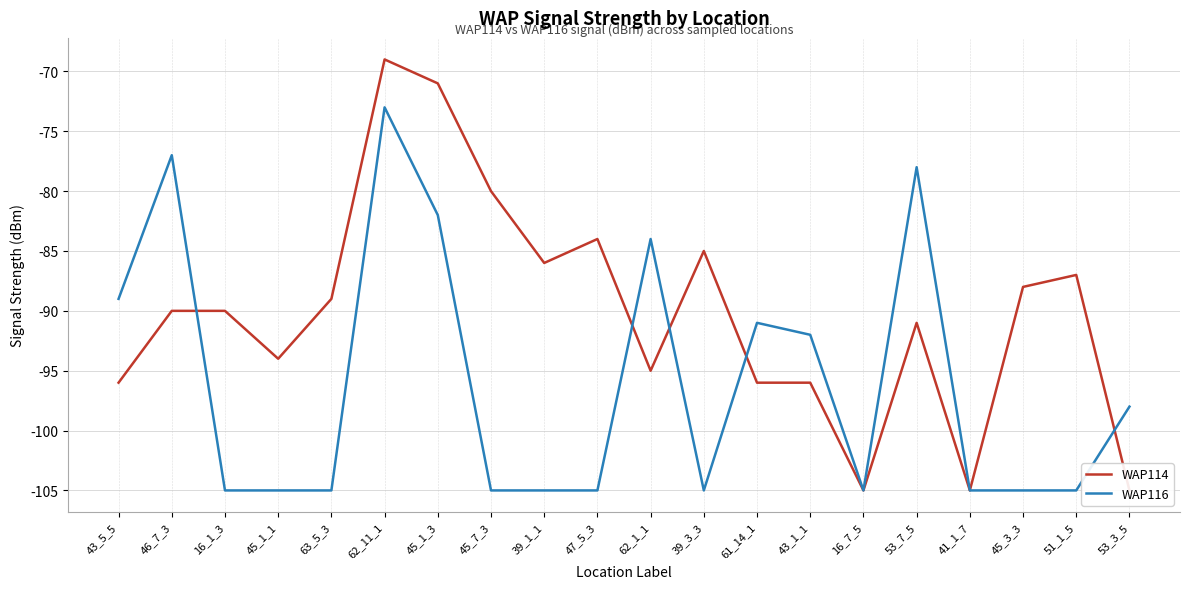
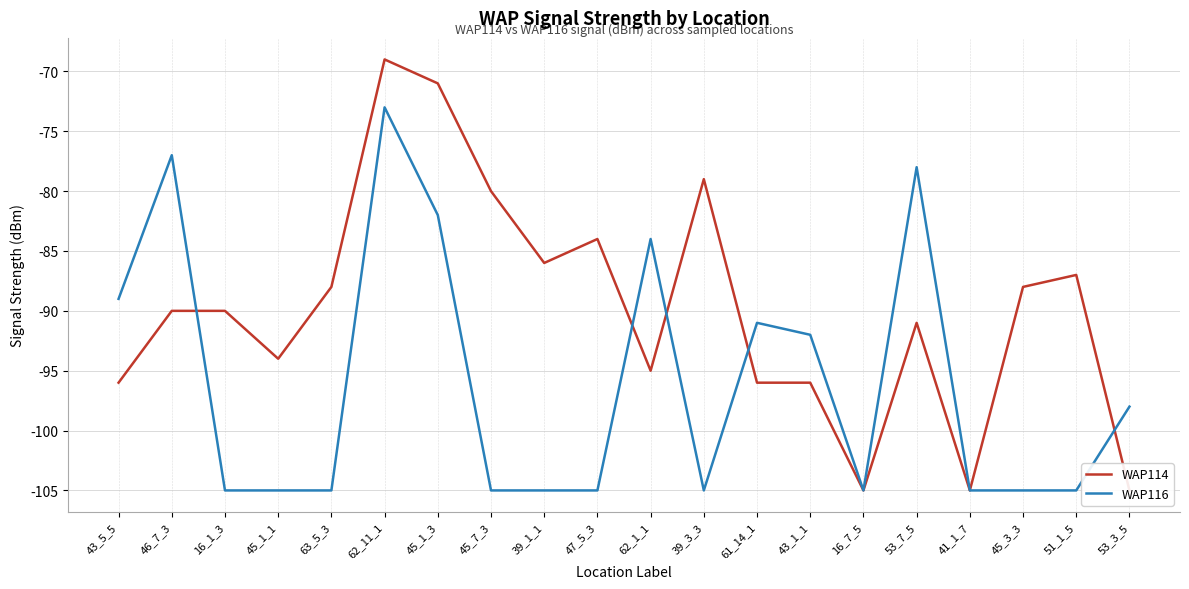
WAP114, 63_5_3: -89 -> -88
WAP114, 39_3_3: -85 -> -79
